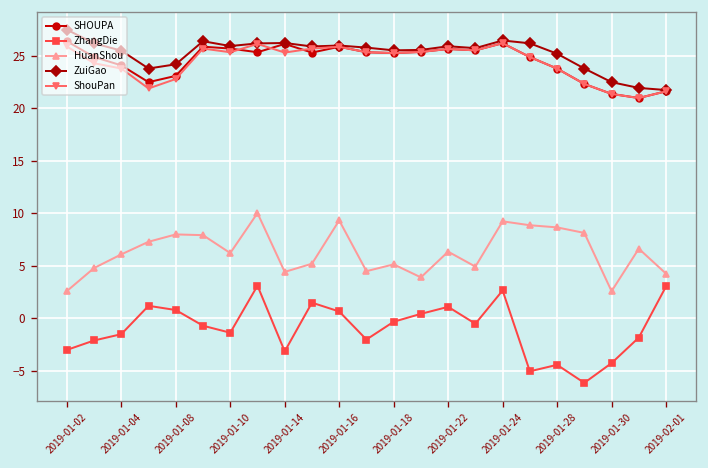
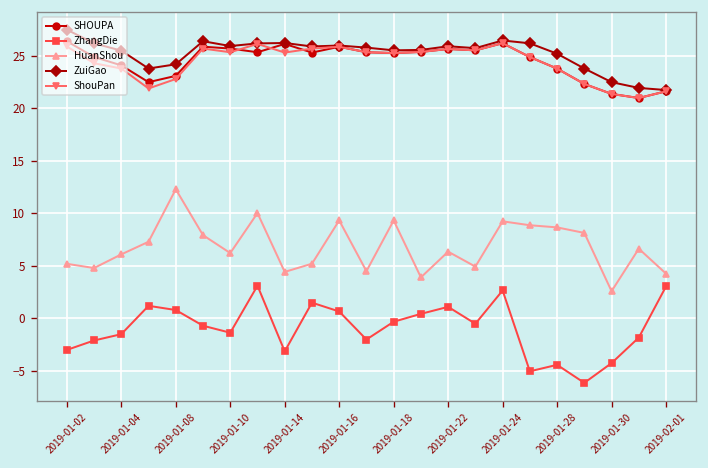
HuanShou, 2019-01-02: 3 -> 5
HuanShou, 2019-01-08: 8 -> 12
HuanShou, 2019-01-18: 5 -> 9
